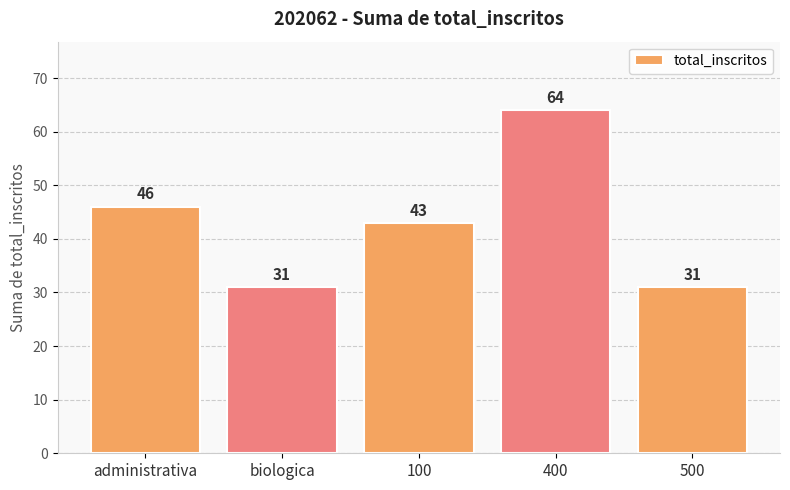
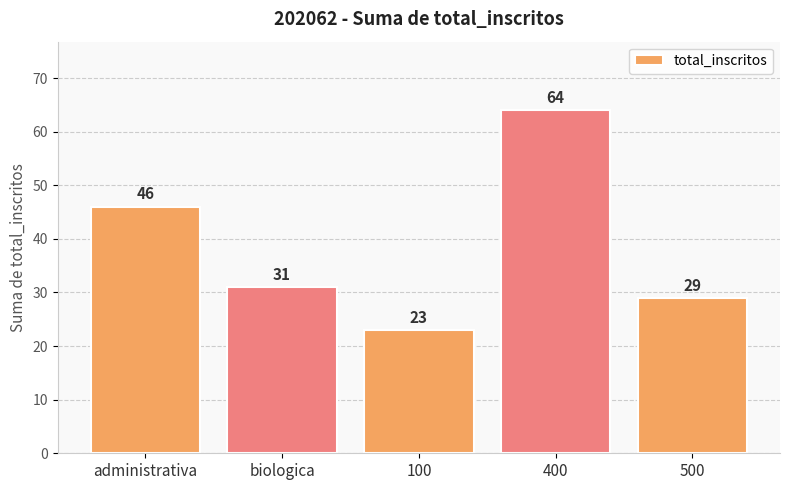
100: 43 -> 23
500: 31 -> 29
